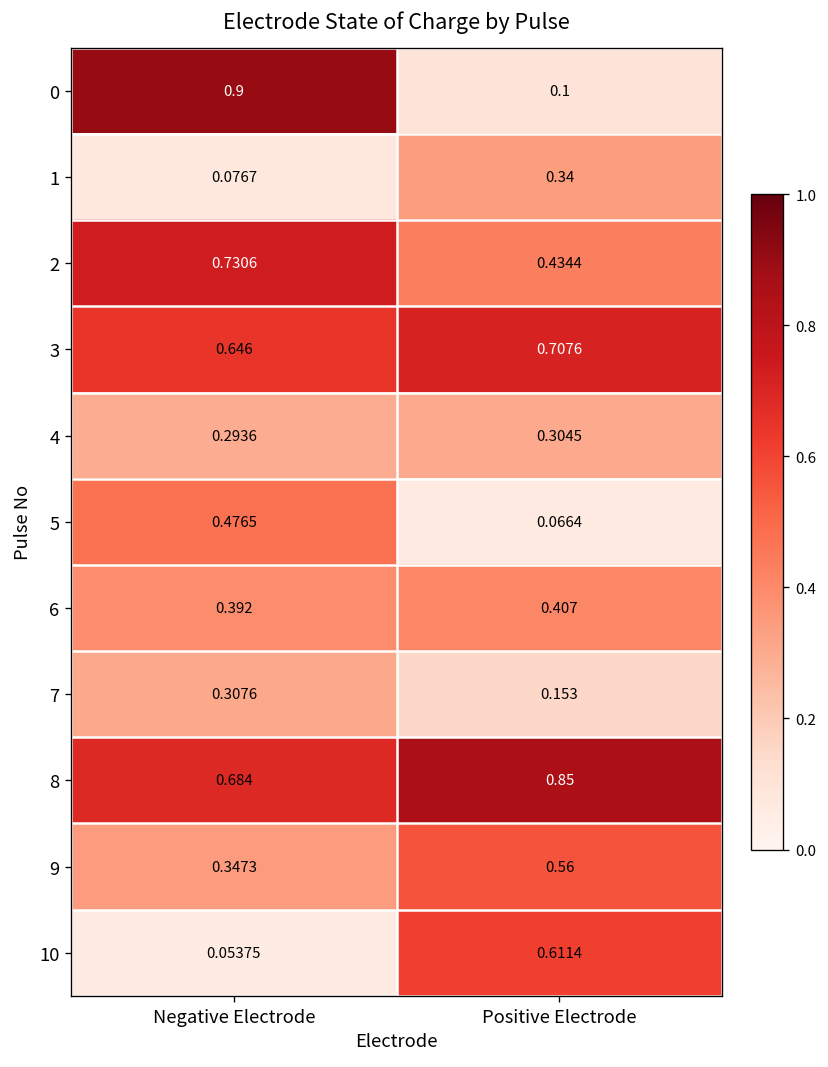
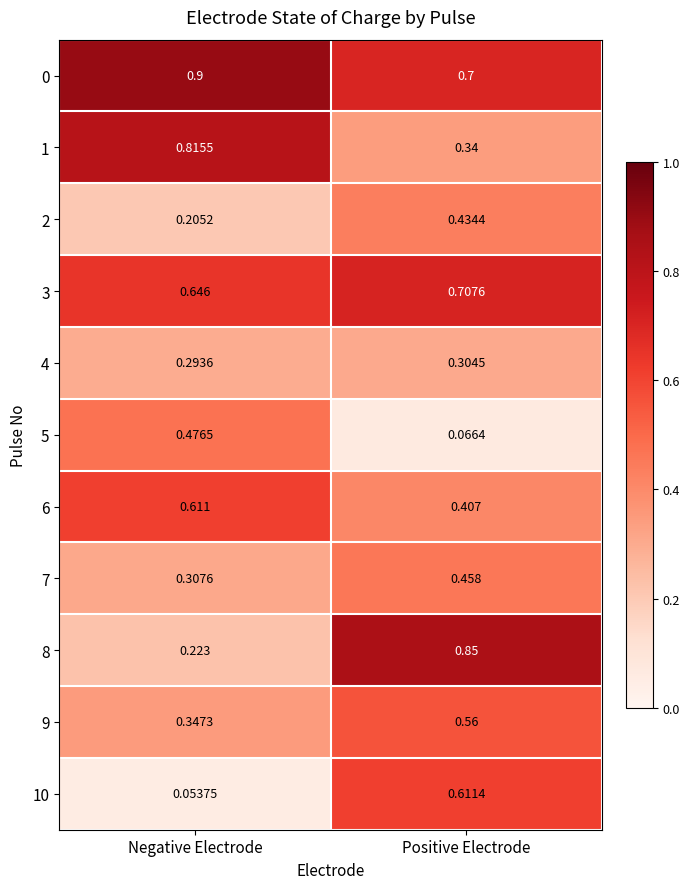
0, Positive Electrode: 0.1 -> 0.7
1, Negative Electrode: 0.0767 -> 0.8155
2, Negative Electrode: 0.7306 -> 0.2052
6, Negative Electrode: 0.392 -> 0.611
7, Positive Electrode: 0.153 -> 0.458
8, Negative Electrode: 0.684 -> 0.223
